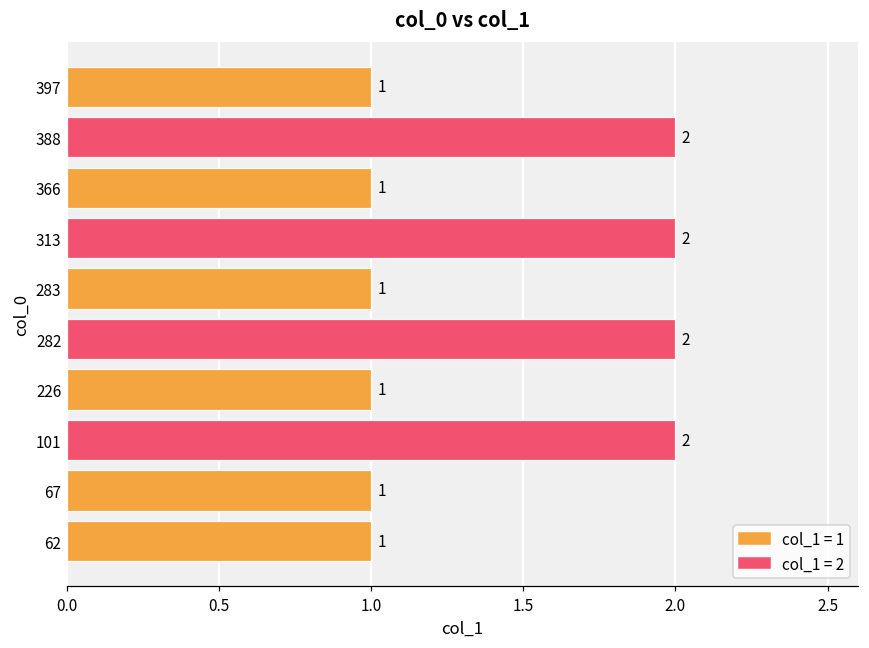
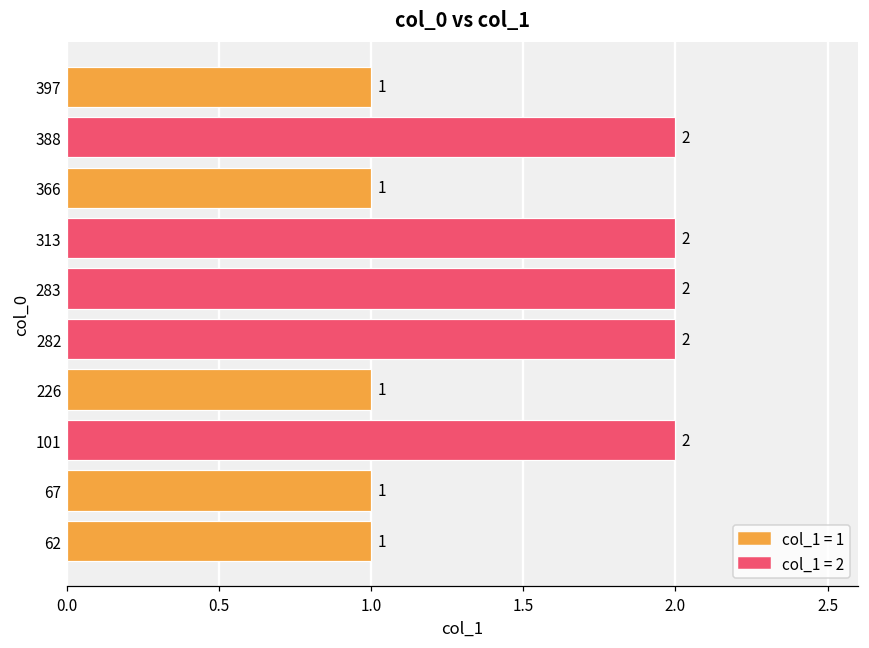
283: 1 -> 2
